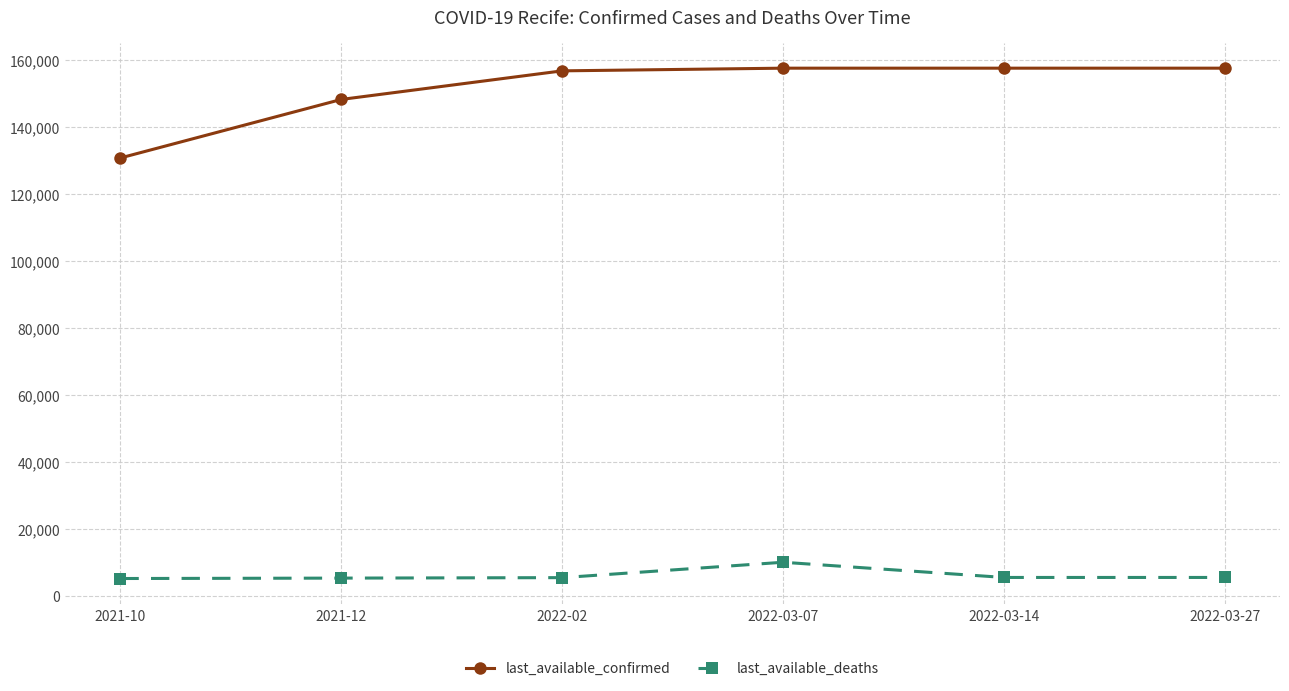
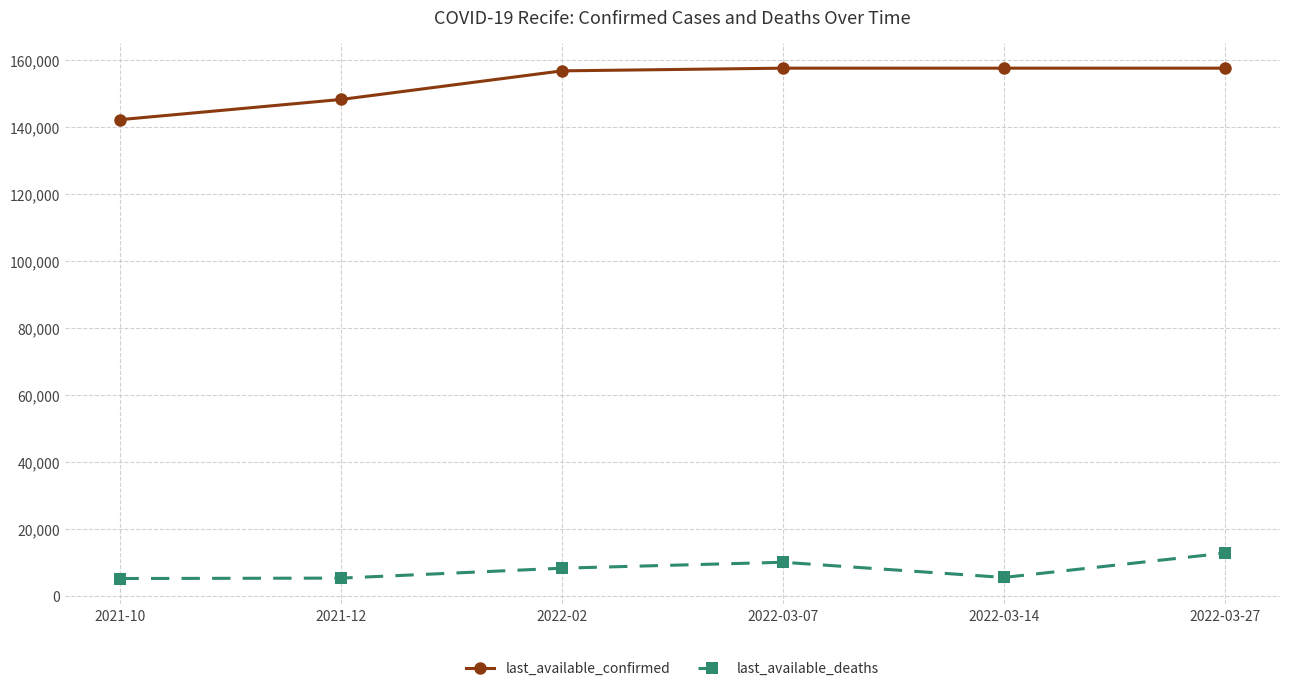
last_available_confirmed, 2021-10: 131,000 -> 142,000
last_available_deaths, 2022-02: 5,000 -> 8,000
last_available_deaths, 2022-03-27: 6,000 -> 13,000
